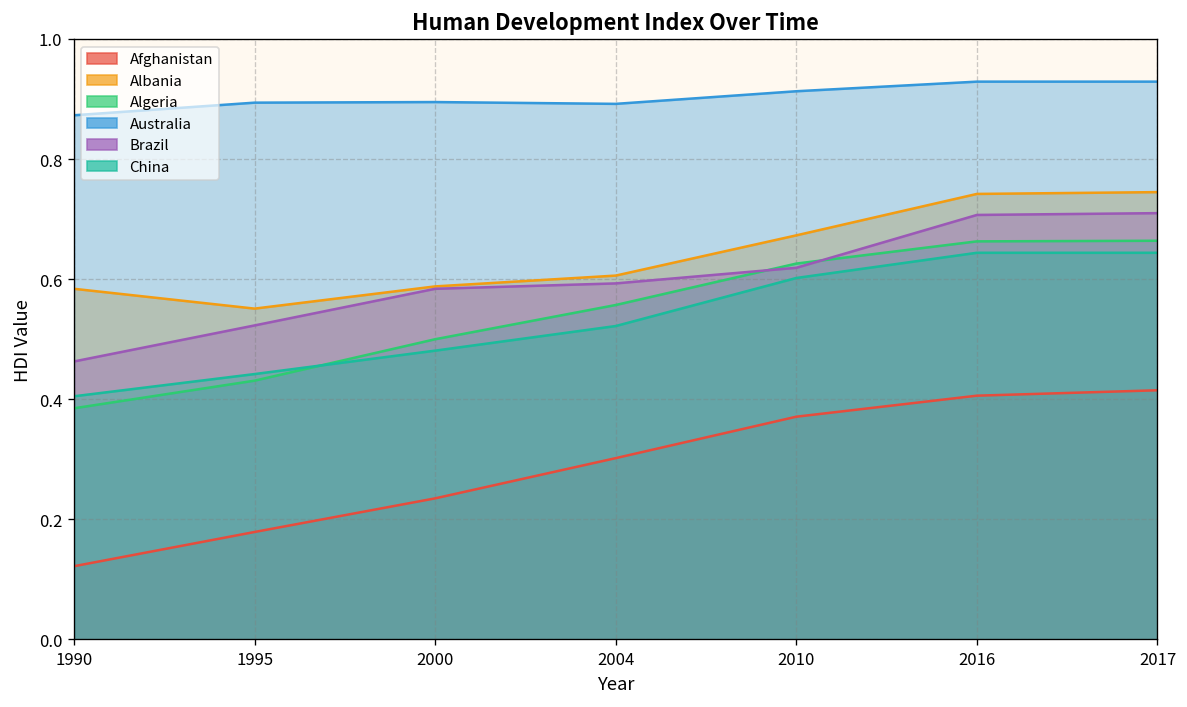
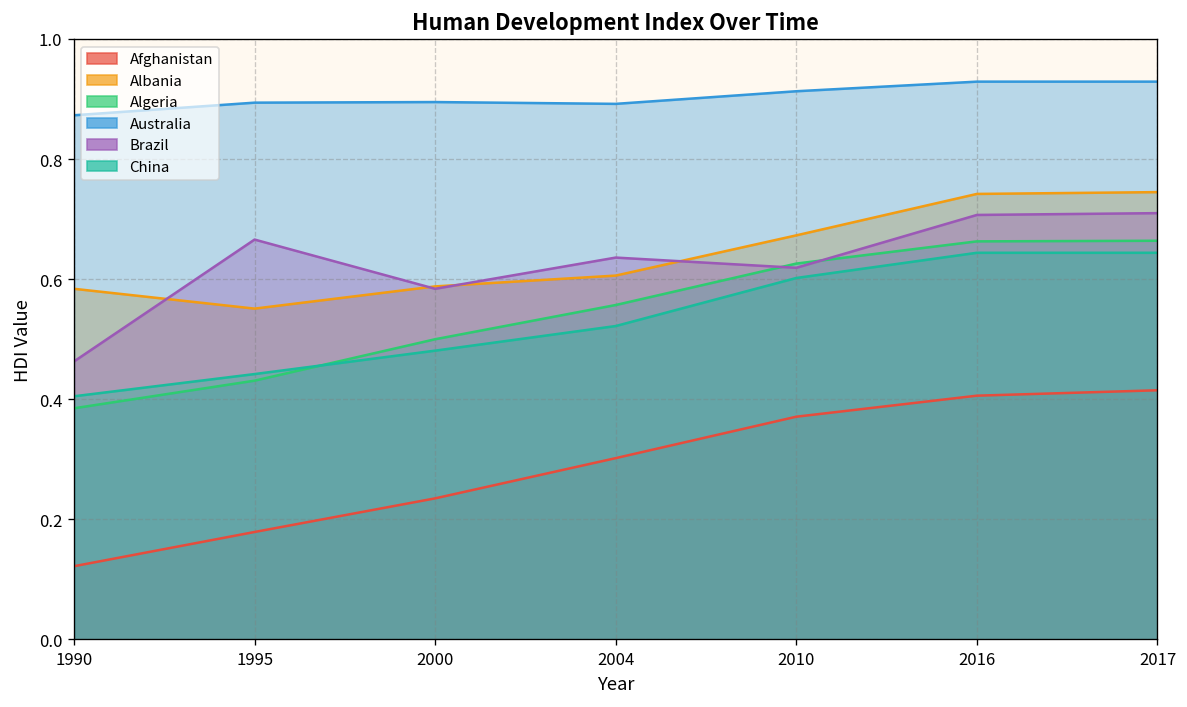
Brazil, 1995: 0.52 -> 0.67
Brazil, 2004: 0.59 -> 0.64
